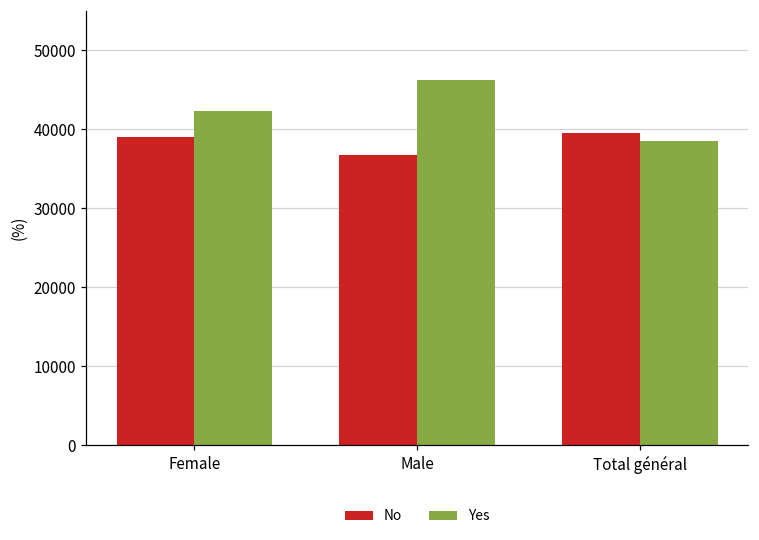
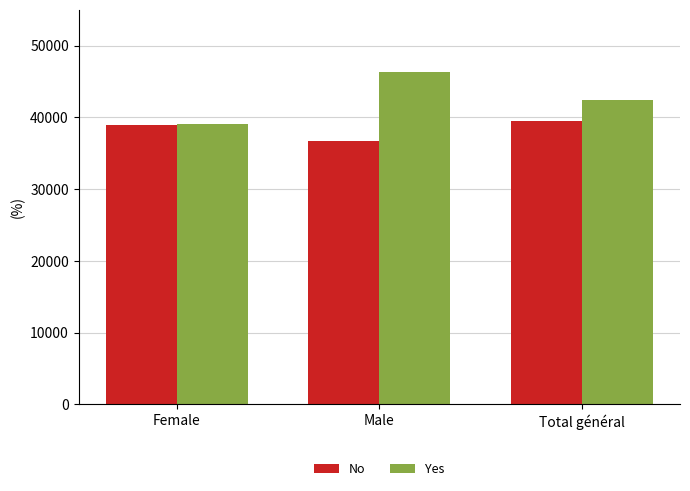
Yes, Female: 42000 -> 39000
Yes, Total général: 38000 -> 42000
